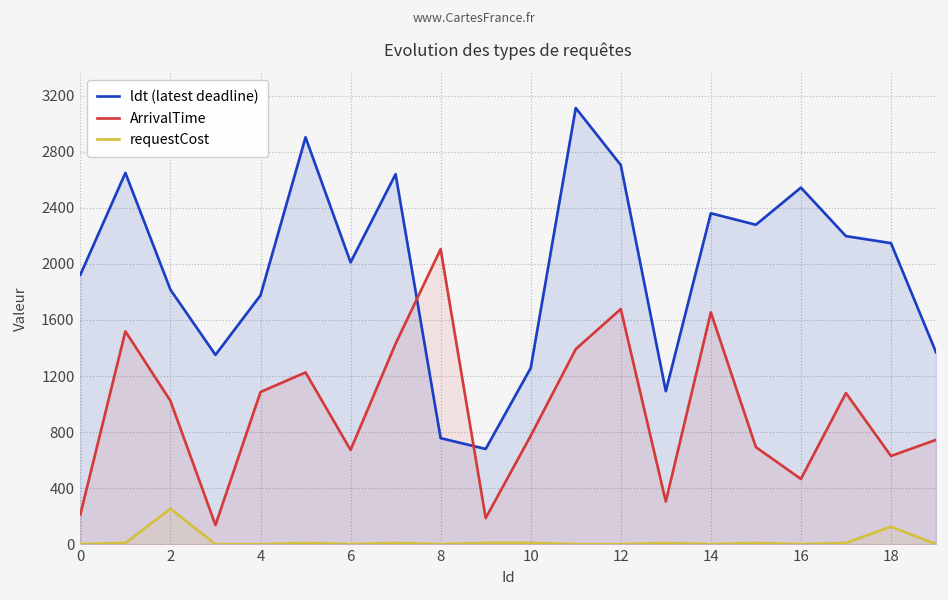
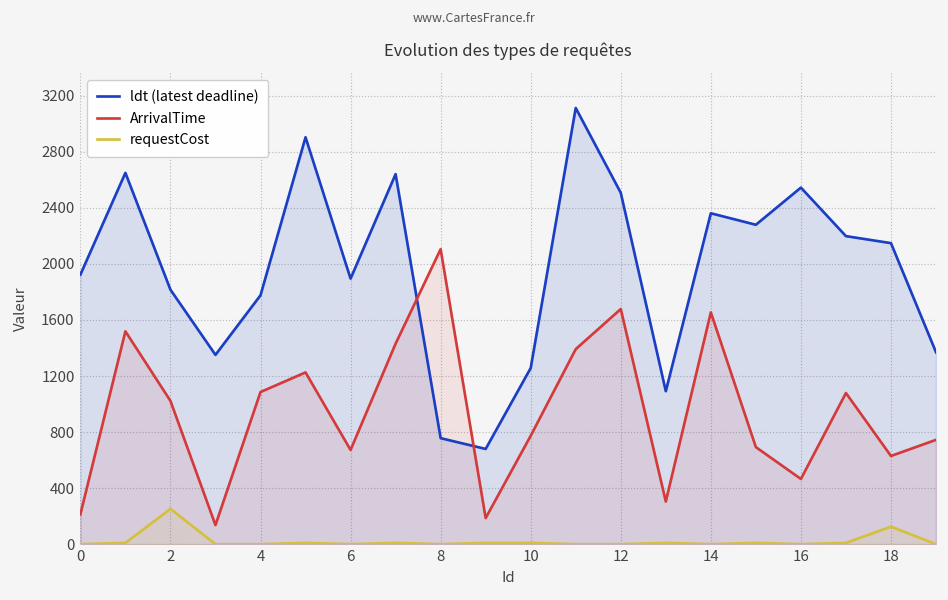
ldt (latest deadline), 6: 2010 -> 1900
ldt (latest deadline), 12: 2710 -> 2510
